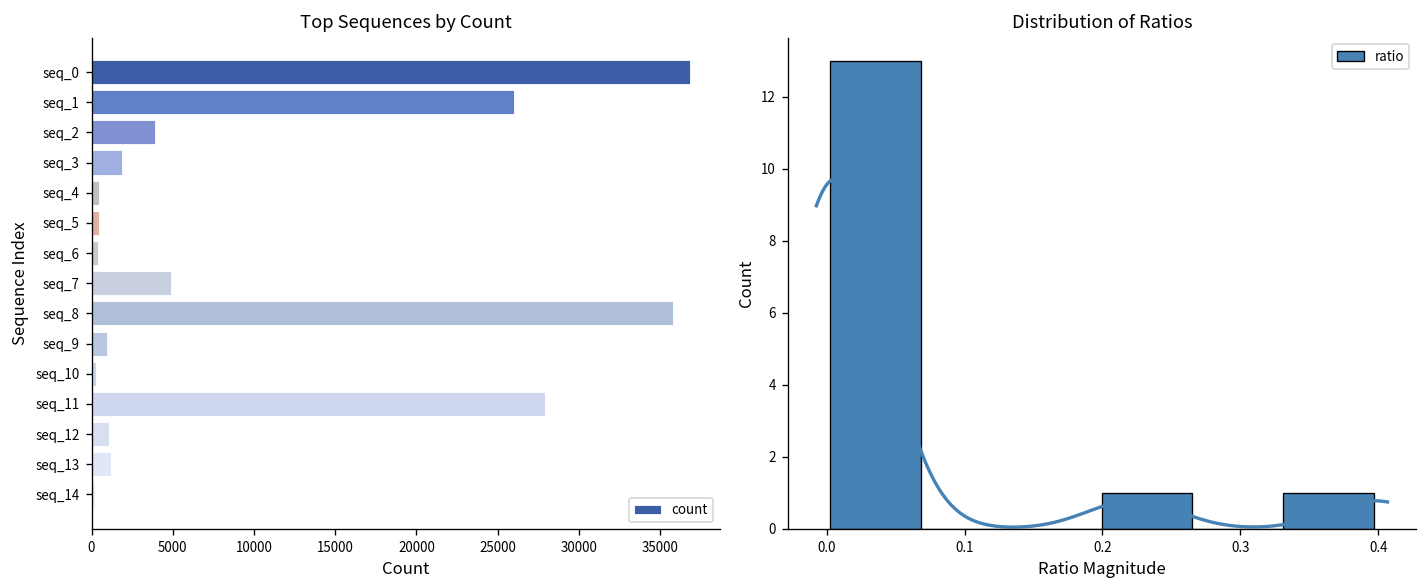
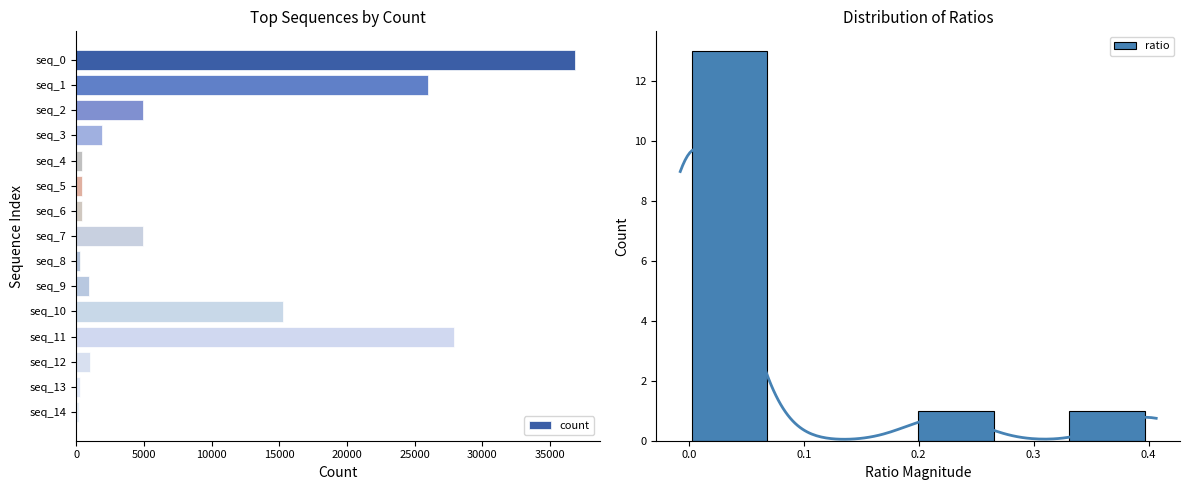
Top Sequences by Count, seq_2: 3900 -> 4900
Top Sequences by Count, seq_8: 35800 -> 300
Top Sequences by Count, seq_10: 300 -> 15300
Top Sequences by Count, seq_13: 1200 -> 200
